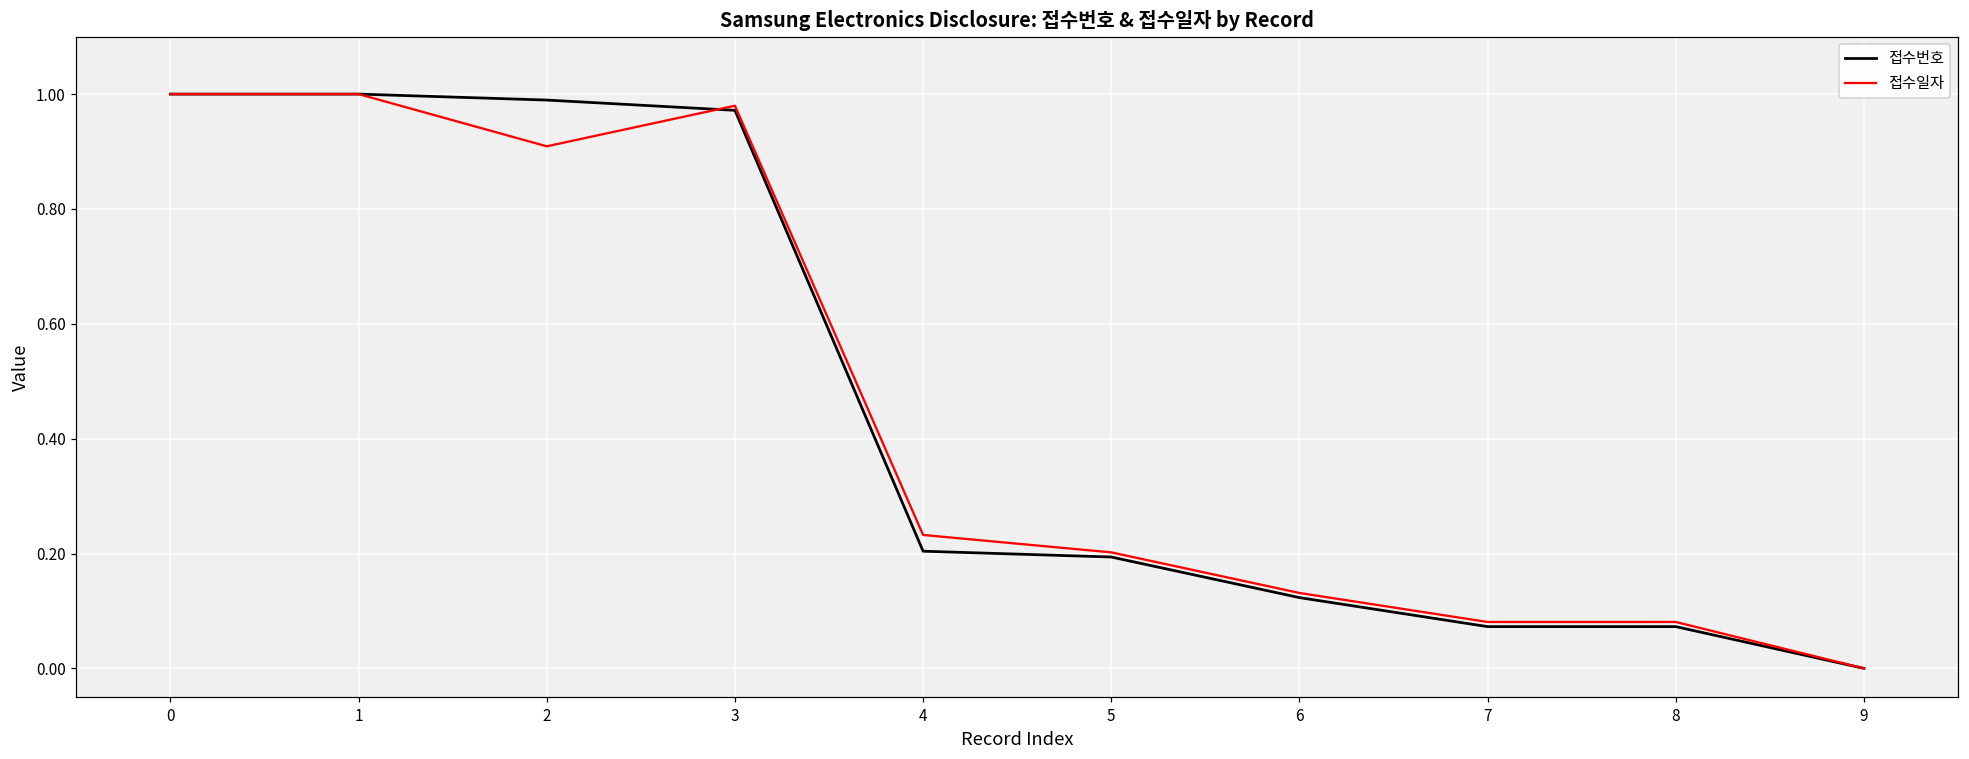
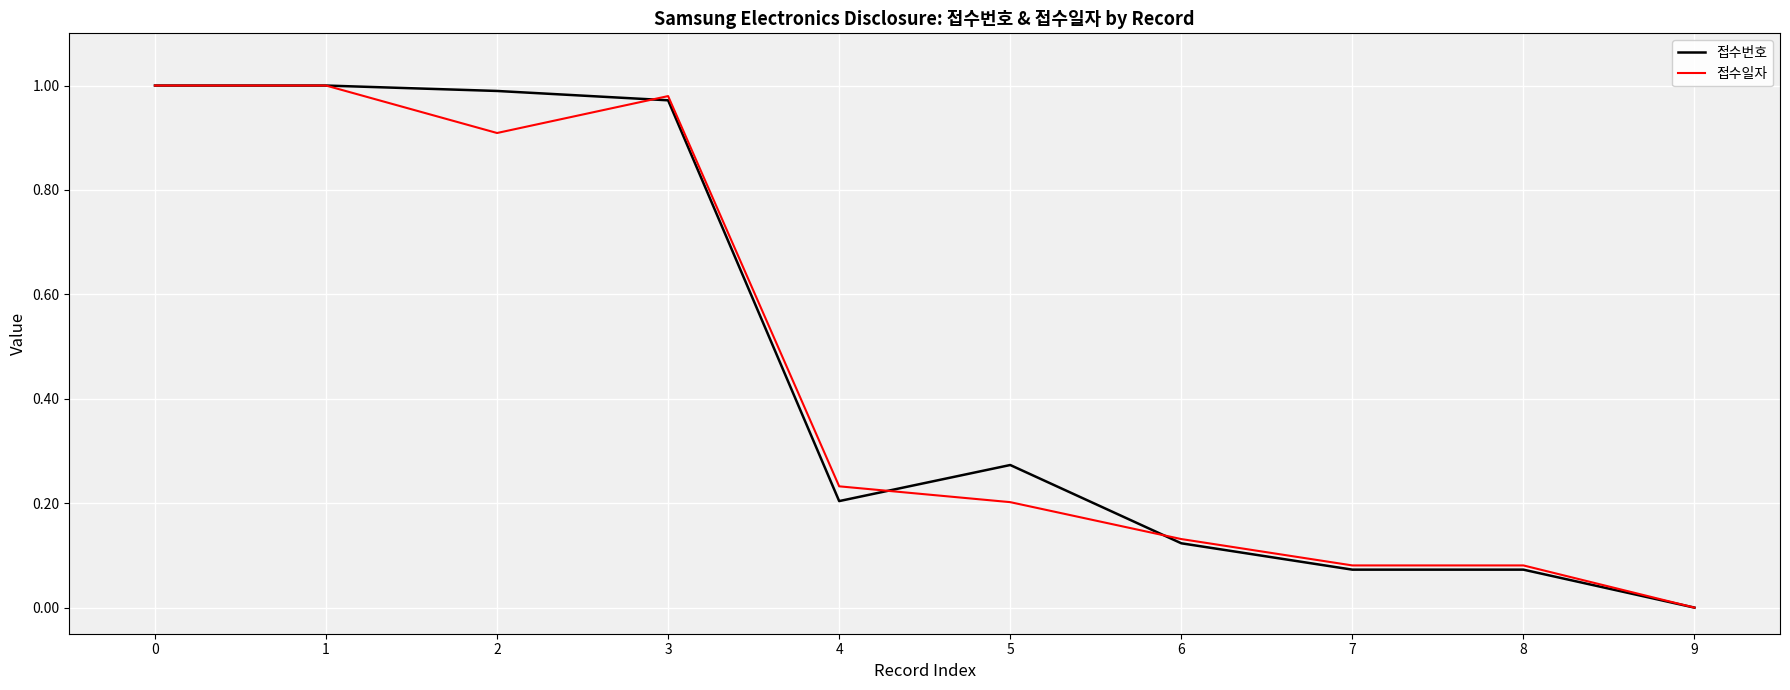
접수번호, 5: 0.19 -> 0.27
